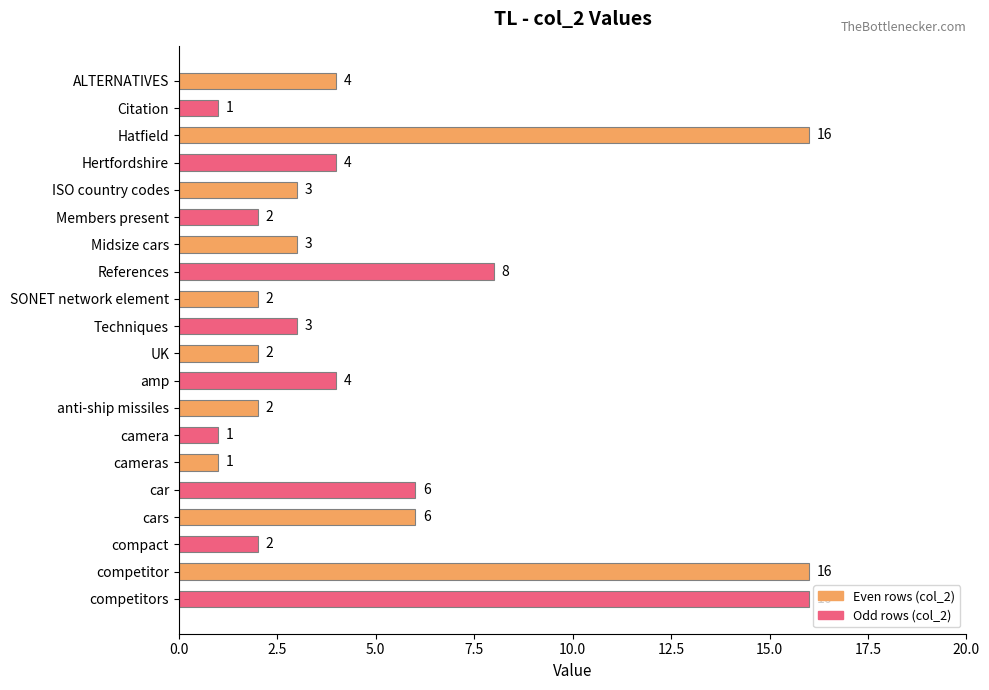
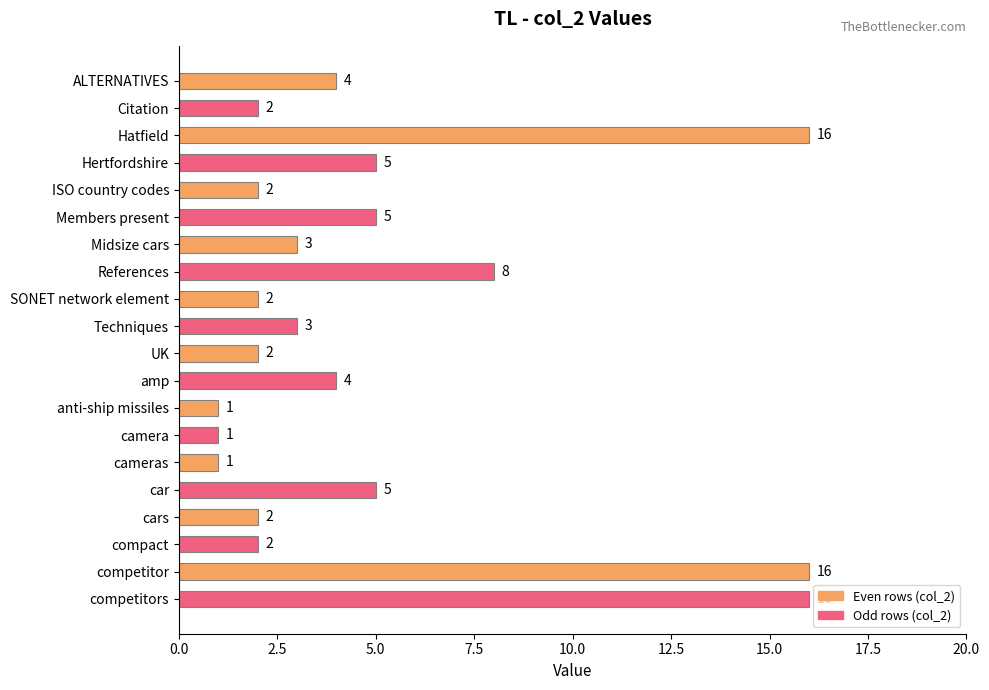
Citation: 1 -> 2
Hertfordshire: 4 -> 5
ISO country codes: 3 -> 2
Members present: 2 -> 5
anti-ship missiles: 2 -> 1
car: 6 -> 5
cars: 6 -> 2
